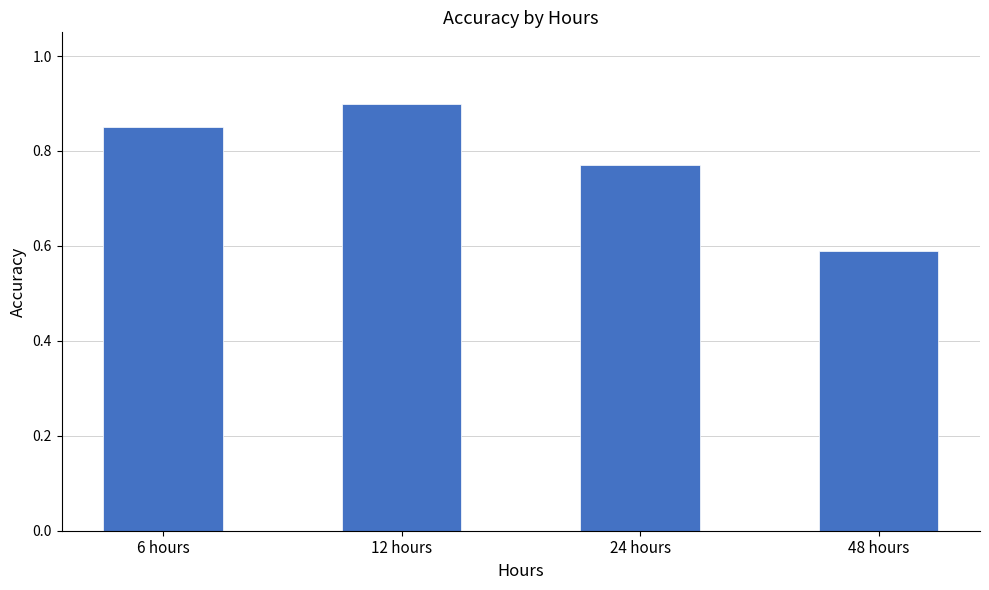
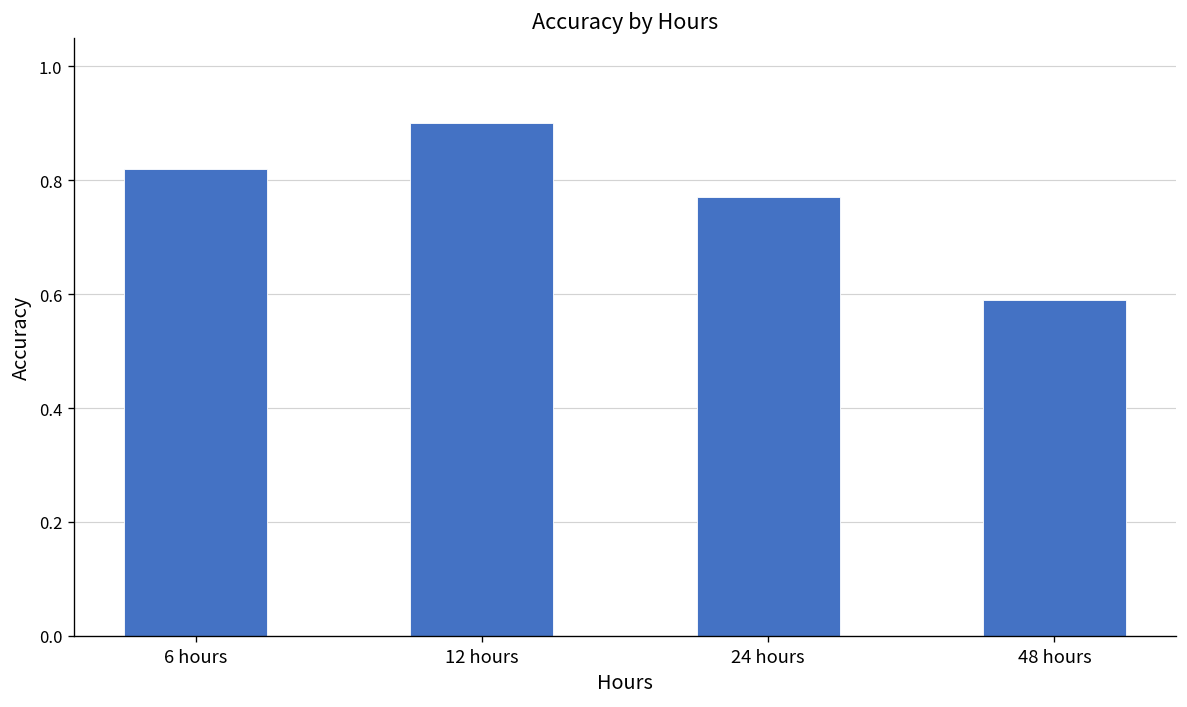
6 hours: 0.85 -> 0.82
